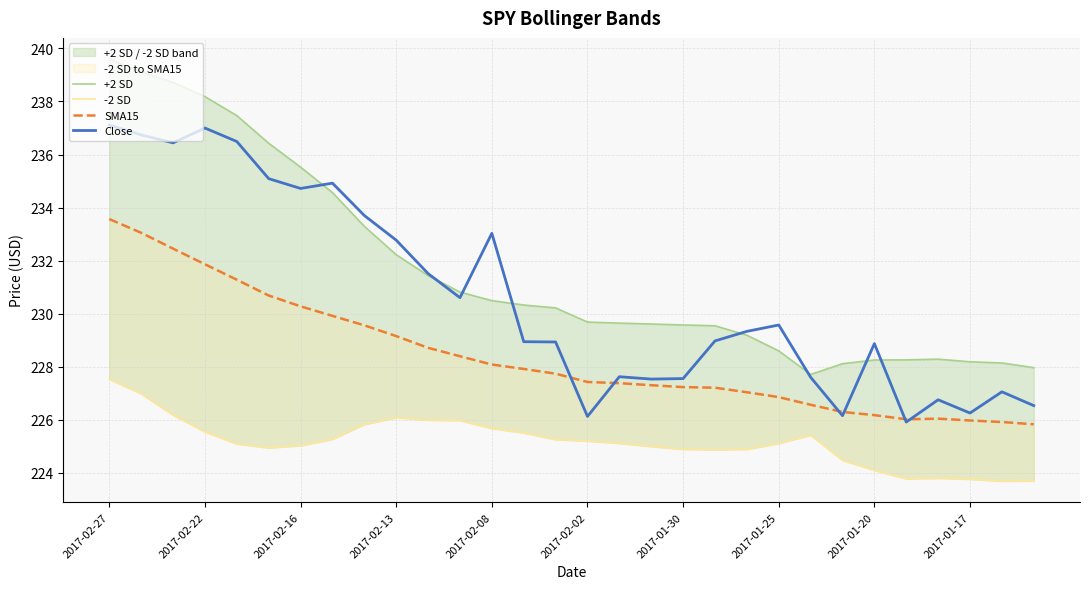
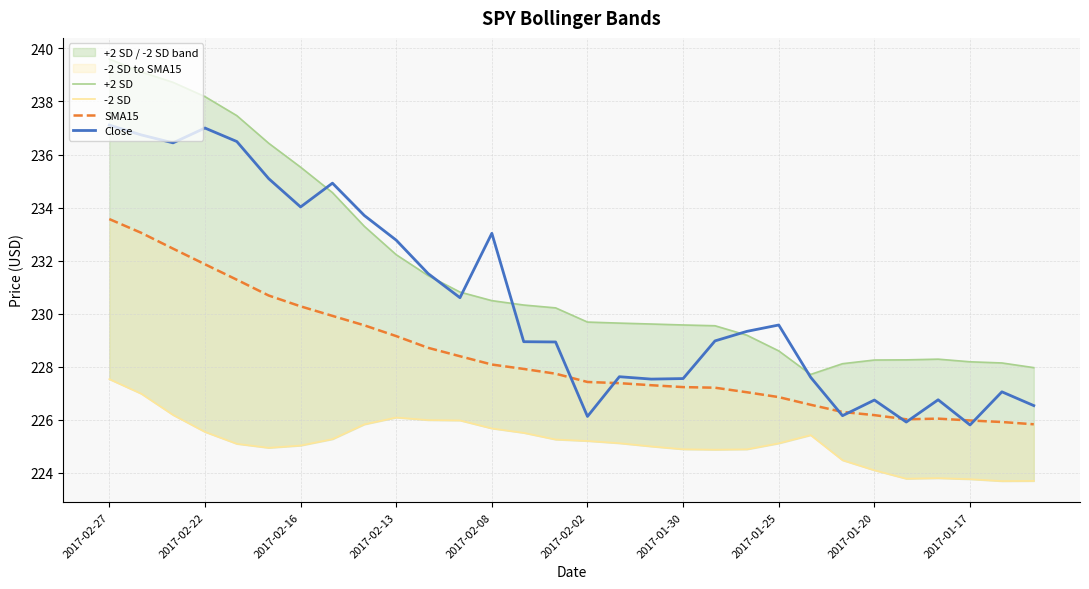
Close, 2017-02-16: 234.7 -> 234.0
Close, 2017-01-20: 228.9 -> 226.7
Close, 2017-01-17: 226.3 -> 225.8
